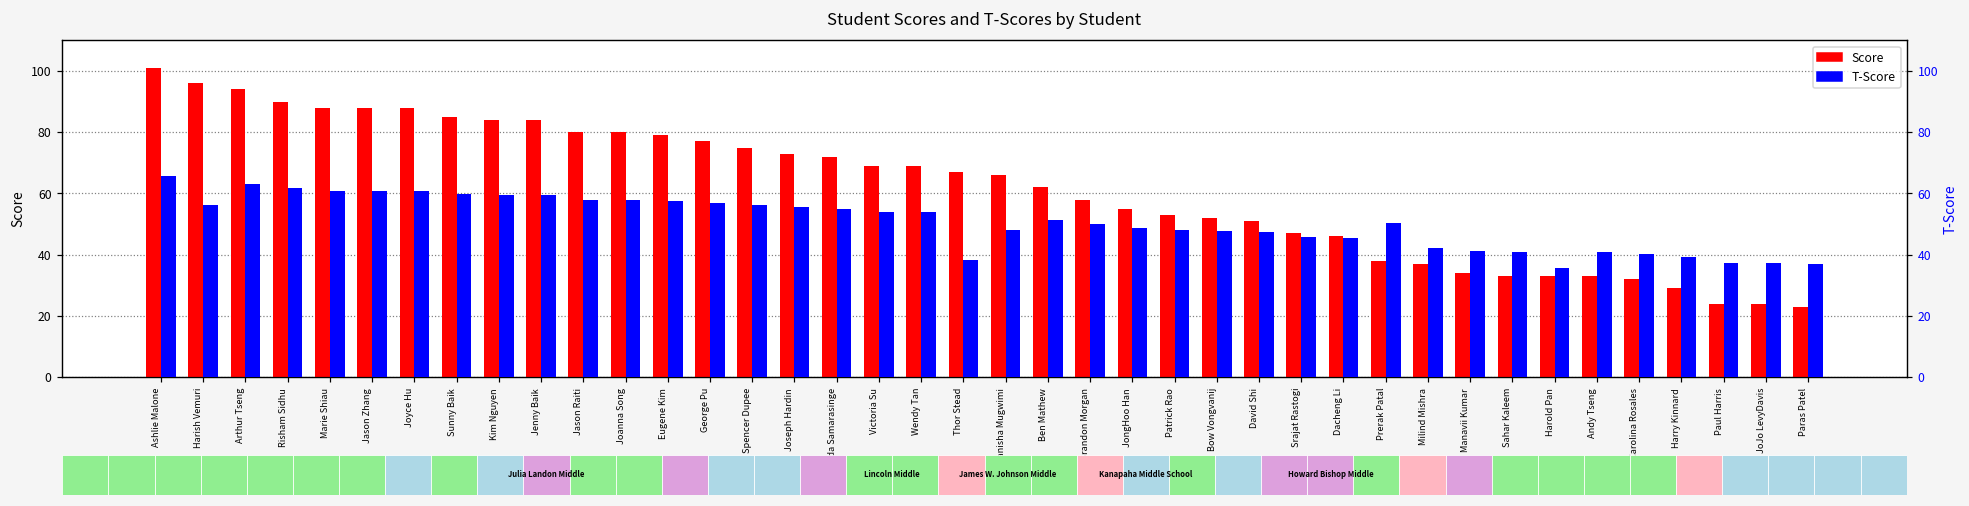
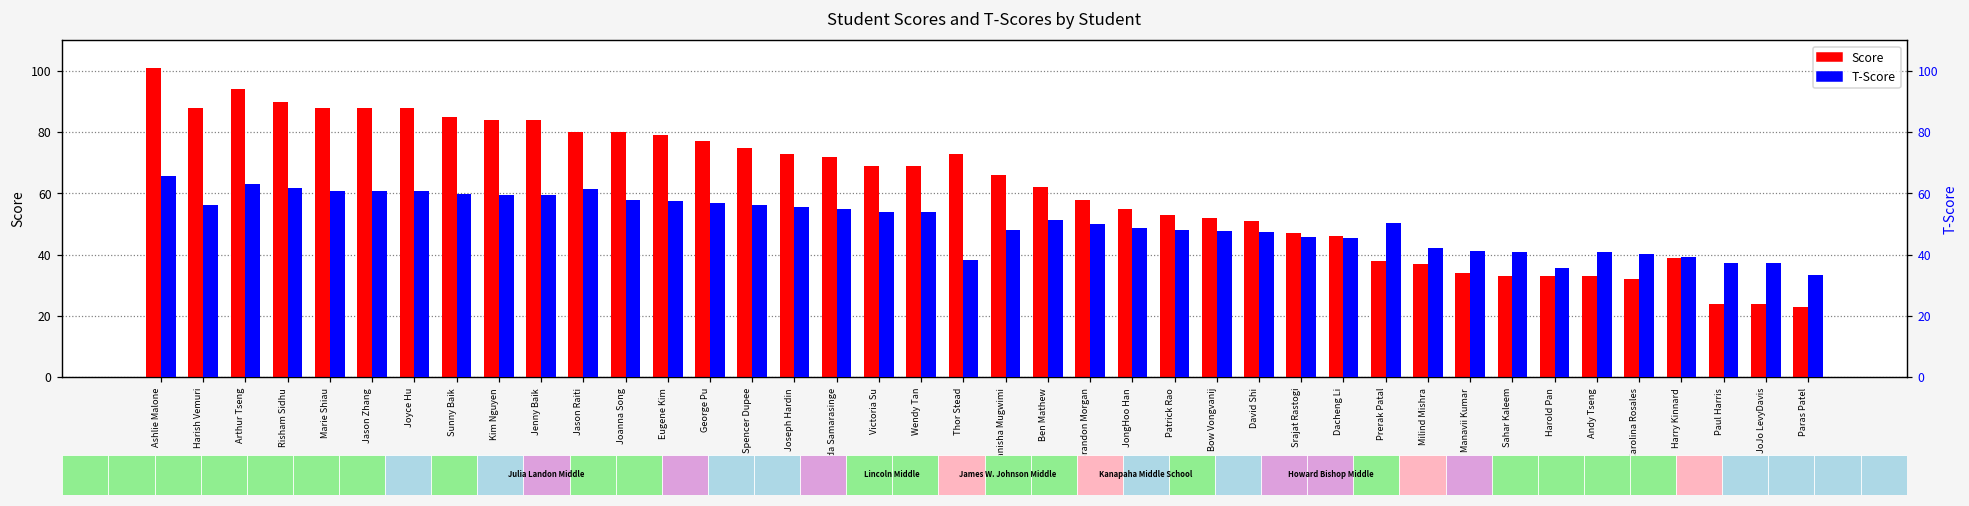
Score, Harish Vemuri: 96 -> 88
Score, Thor Stead: 67 -> 73
Score, Harry Kinnard: 29 -> 39
T-Score, Jason Raiti: 58 -> 61
T-Score, Paras Patel: 37 -> 33
